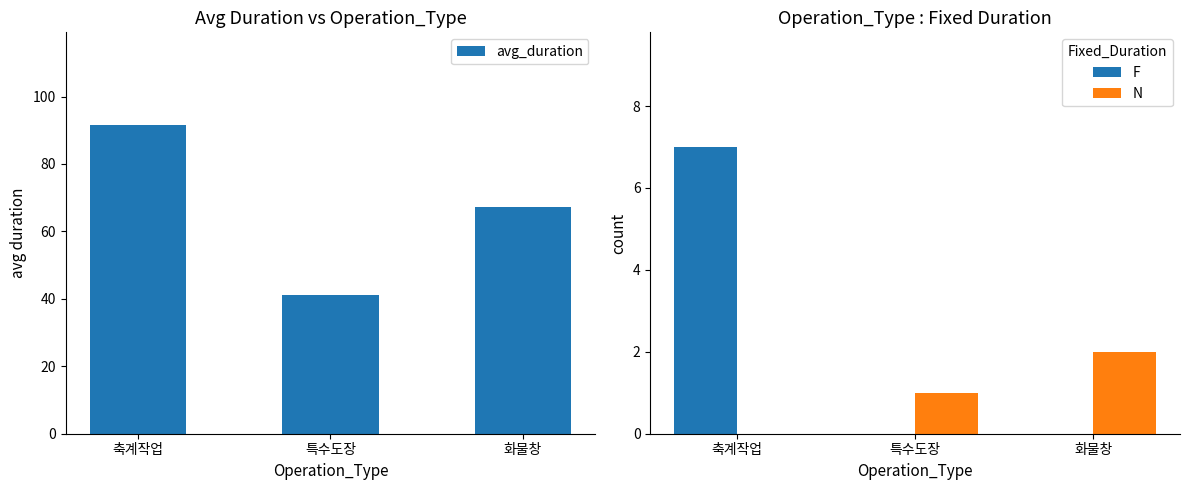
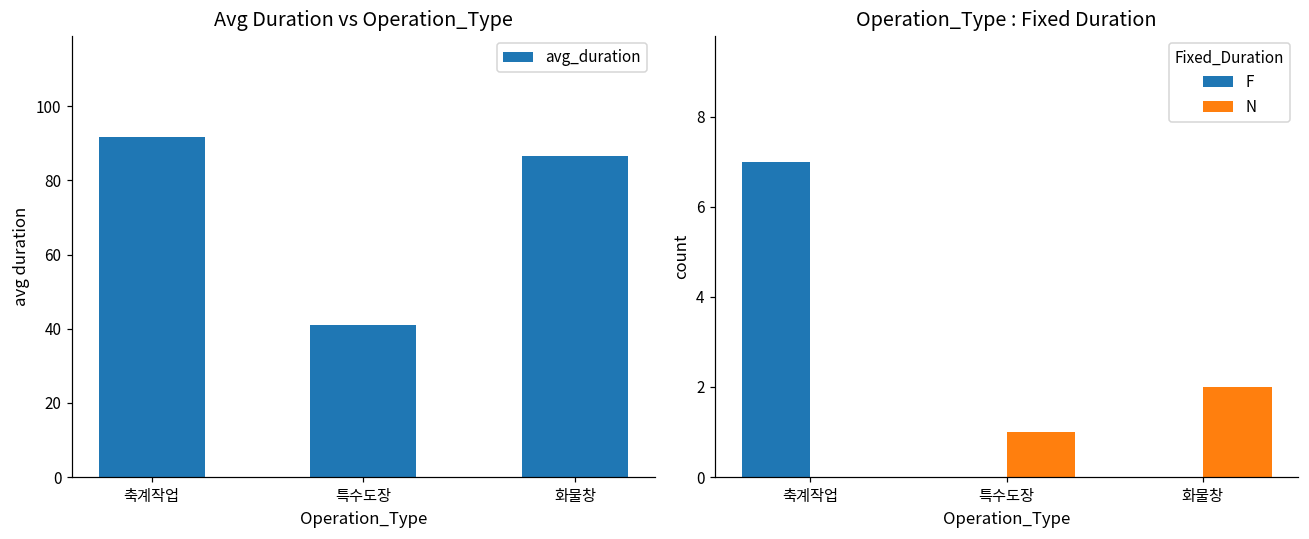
Avg Duration vs Operation_Type, 화물창: 67 -> 87
